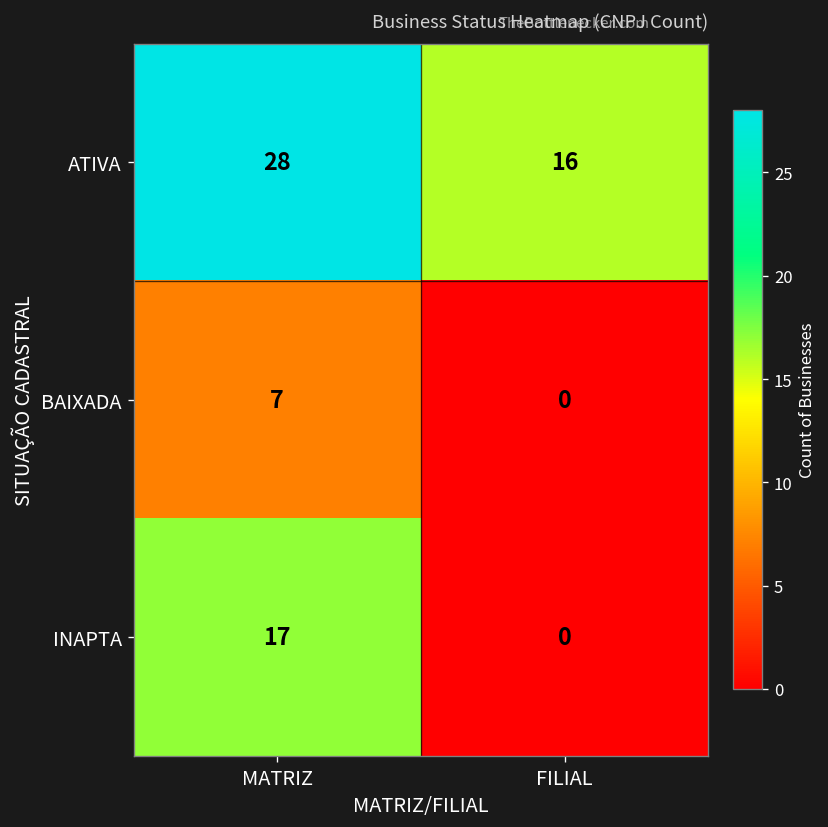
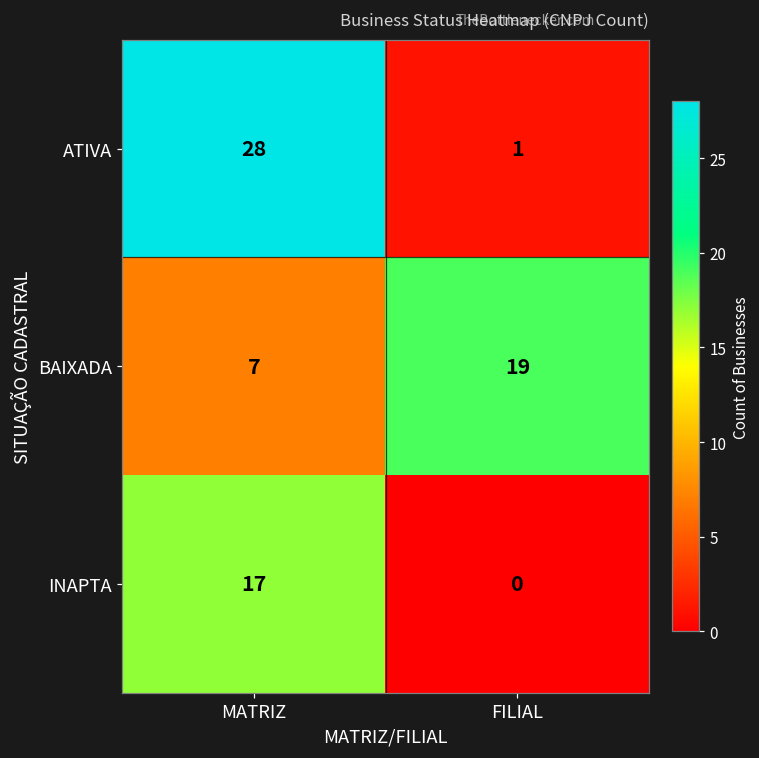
ATIVA, FILIAL: 16 -> 1
BAIXADA, FILIAL: 0 -> 19
